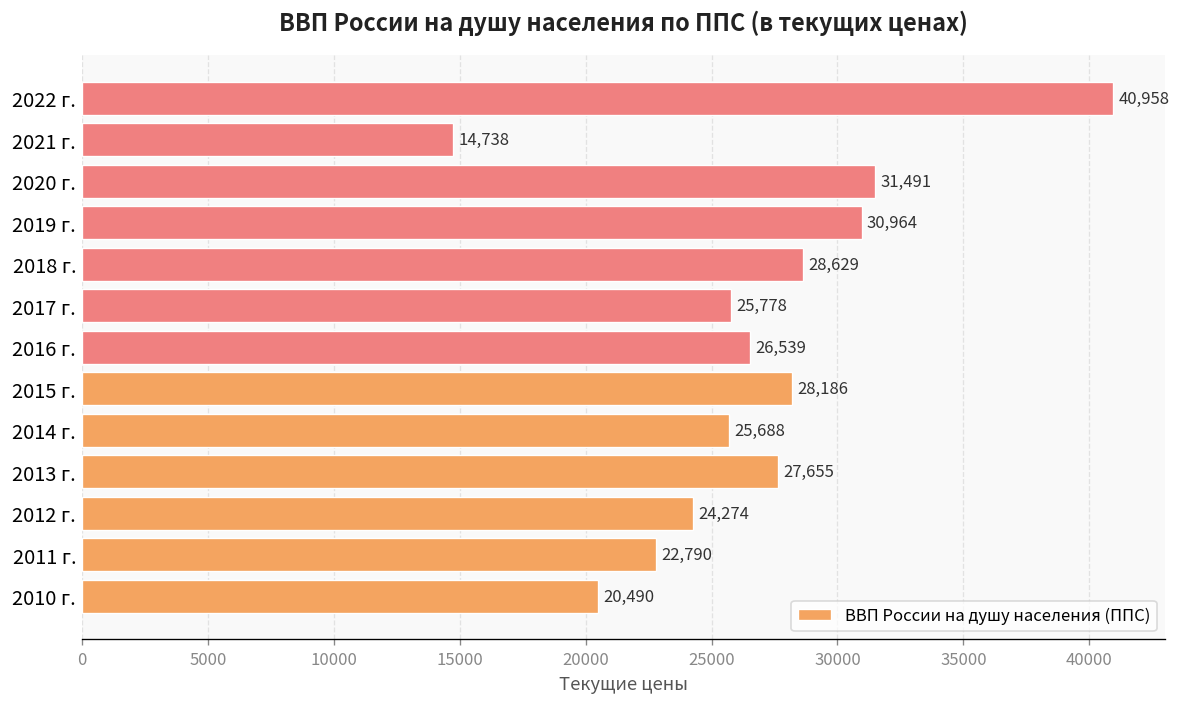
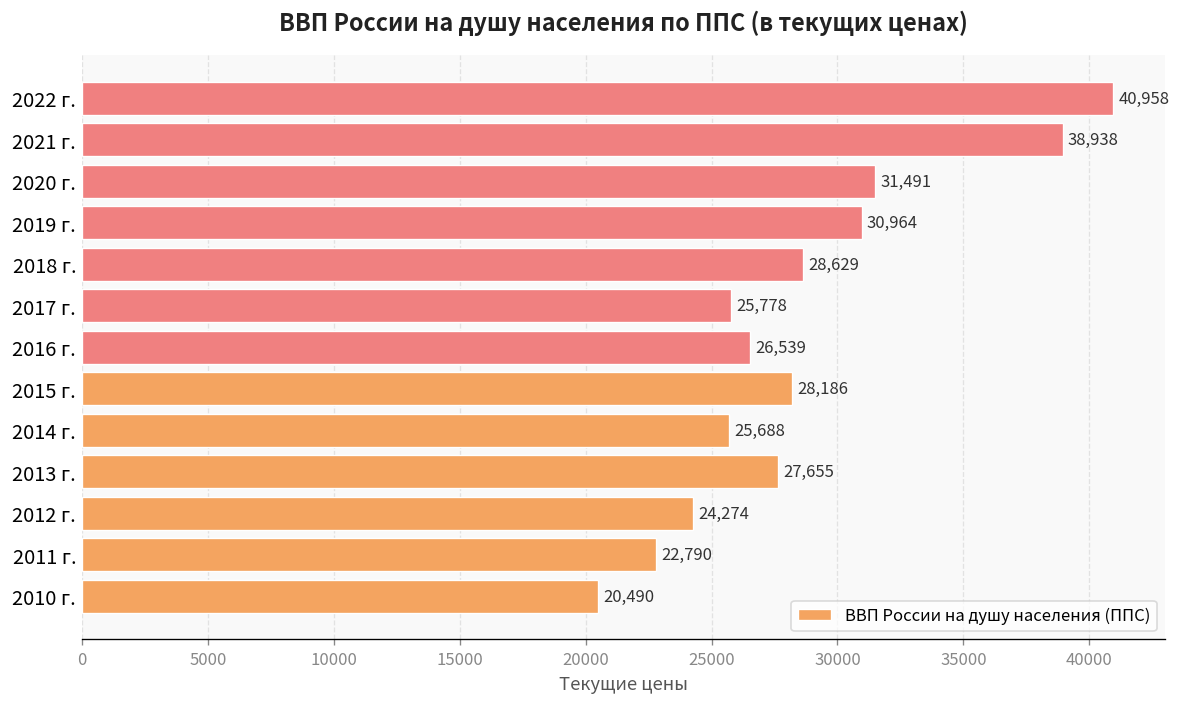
2021 г.: 14,738 -> 38,938
